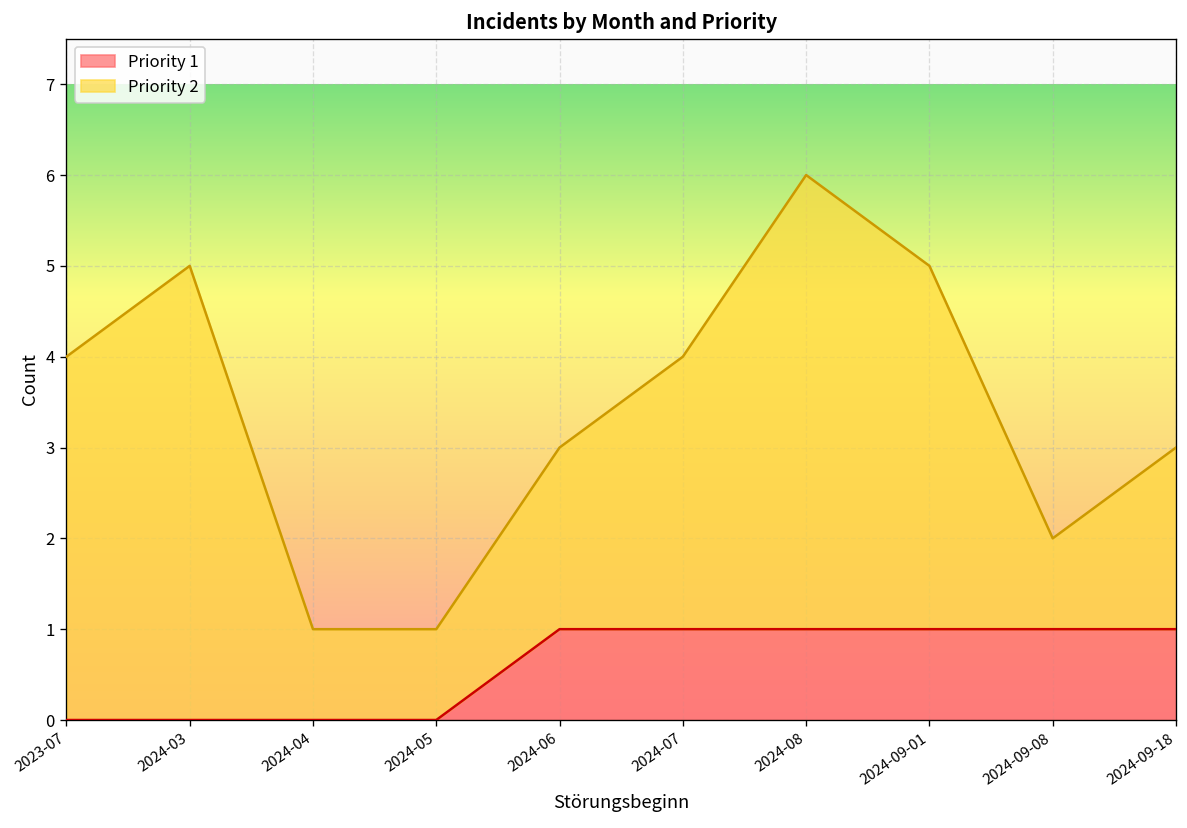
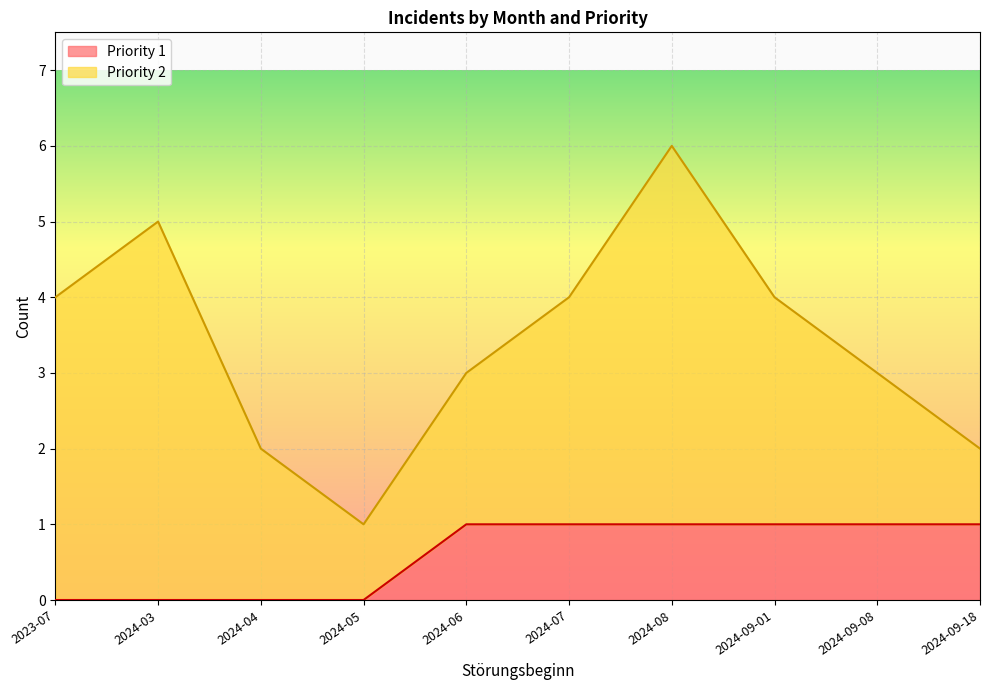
Priority 2, 2024-04: 1 -> 2
Priority 2, 2024-09-01: 4 -> 3
Priority 2, 2024-09-08: 1 -> 2
Priority 2, 2024-09-18: 2 -> 1
